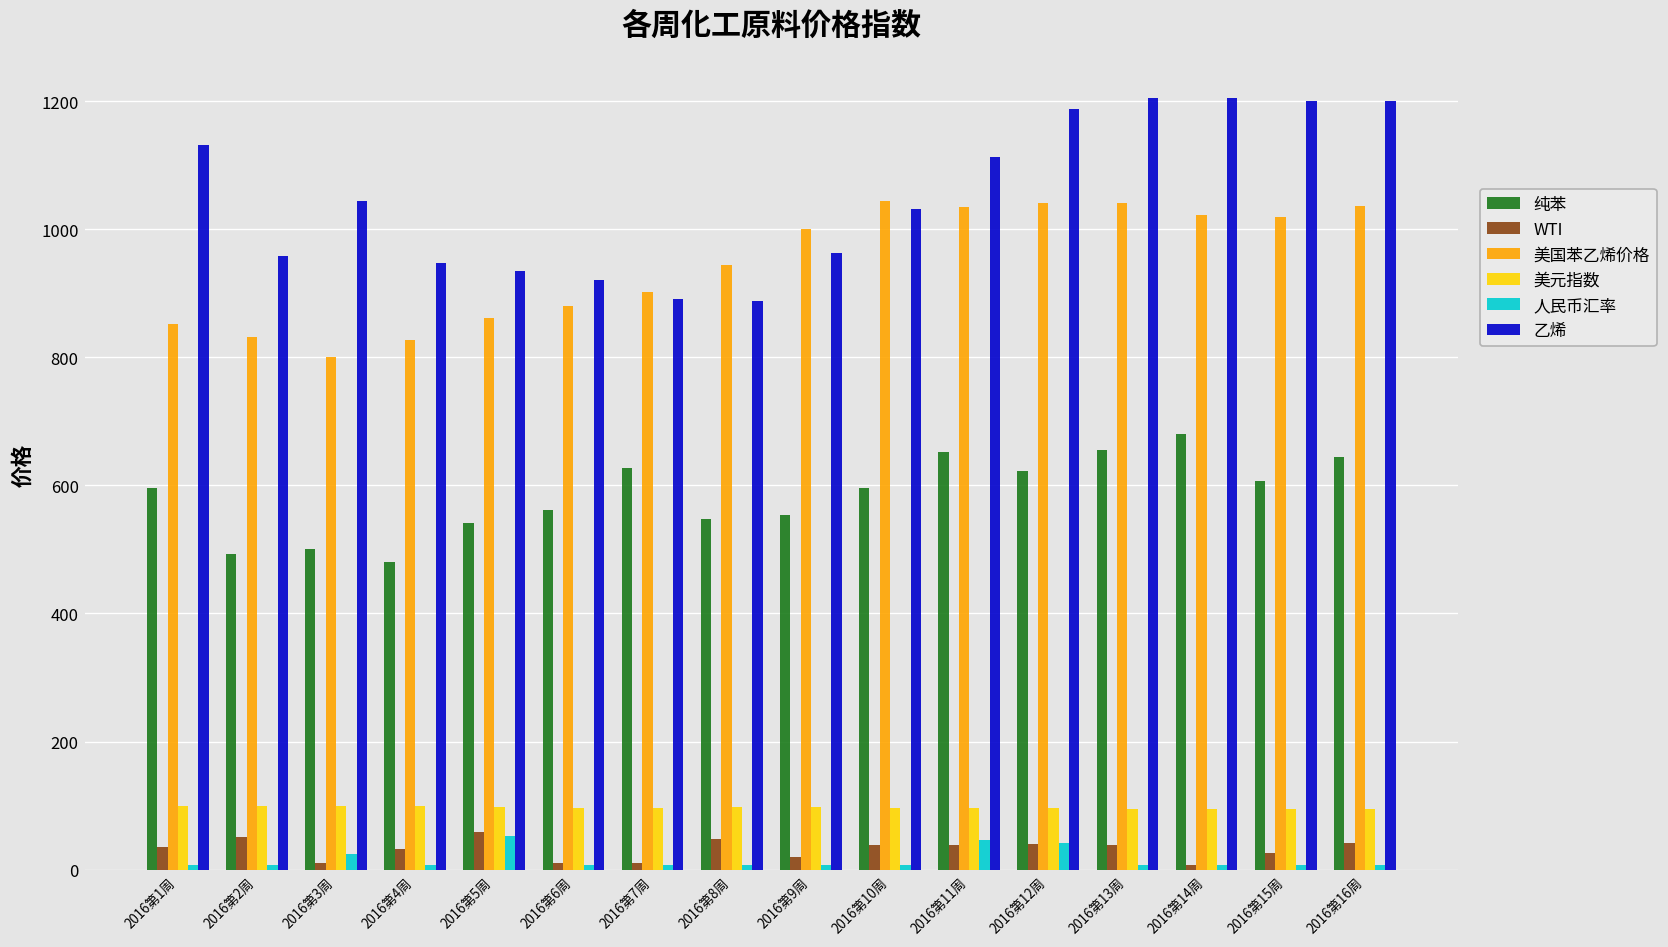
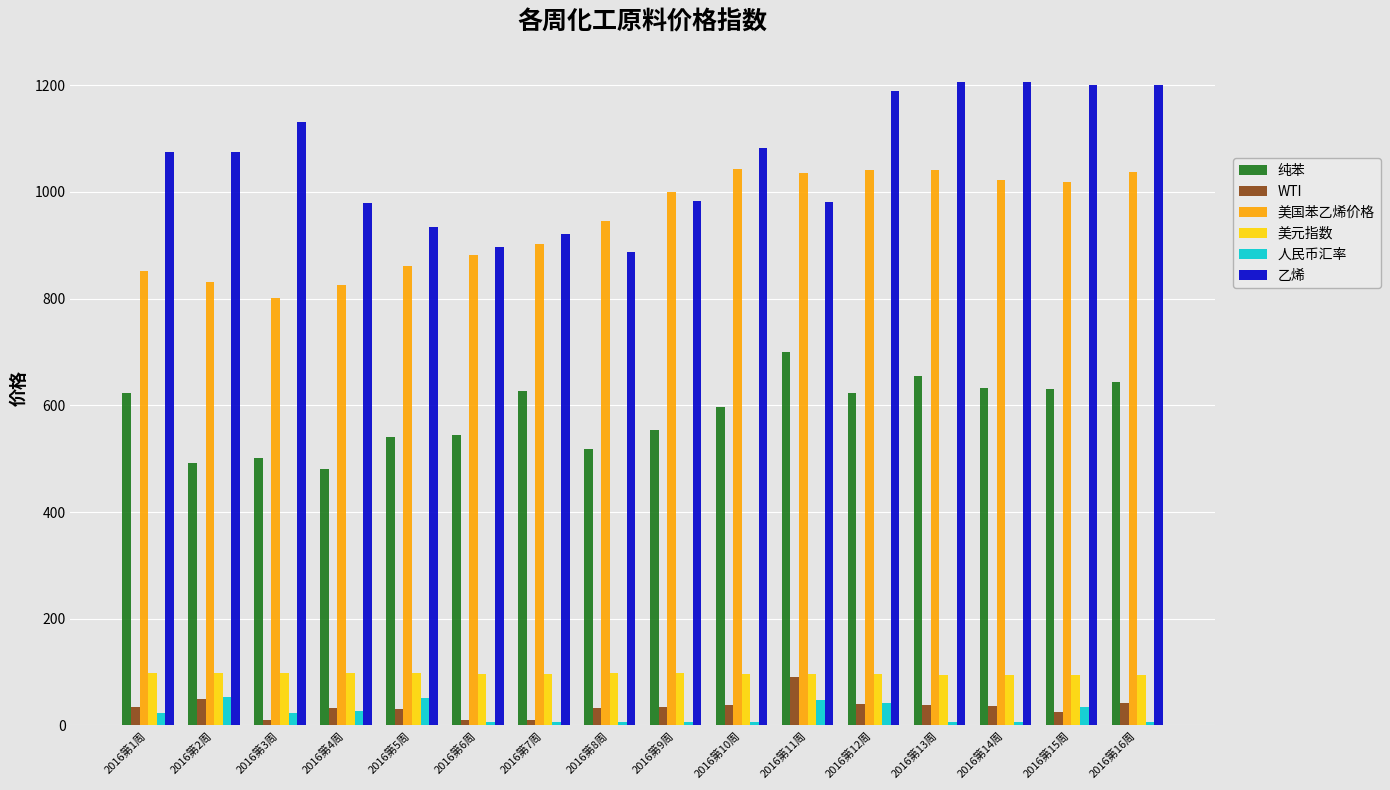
纯苯, 2016第1周: 600 -> 620
人民币汇率, 2016第1周: 10 -> 20
乙烯, 2016第1周: 1130 -> 1080
人民币汇率, 2016第2周: 10 -> 50
乙烯, 2016第2周: 960 -> 1080
乙烯, 2016第3周: 1040 -> 1130
人民币汇率, 2016第4周: 10 -> 30
乙烯, 2016第4周: 950 -> 980
WTI, 2016第5周: 60 -> 30
纯苯, 2016第6周: 560 -> 540
乙烯, 2016第6周: 920 -> 900
乙烯, 2016第7周: 890 -> 920
纯苯, 2016第8周: 550 -> 520
WTI, 2016第8周: 50 -> 30
WTI, 2016第9周: 20 -> 30
乙烯, 2016第9周: 960 -> 980
乙烯, 2016第10周: 1030 -> 1080
纯苯, 2016第11周: 650 -> 700
WTI, 2016第11周: 40 -> 90
乙烯, 2016第11周: 1110 -> 980
纯苯, 2016第14周: 680 -> 630
WTI, 2016第14周: 10 -> 40
纯苯, 2016第15周: 610 -> 630
人民币汇率, 2016第15周: 10 -> 30
